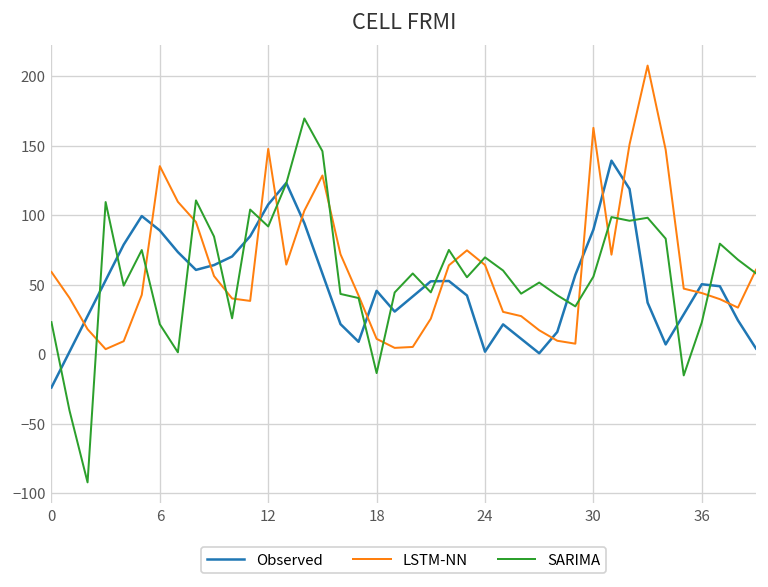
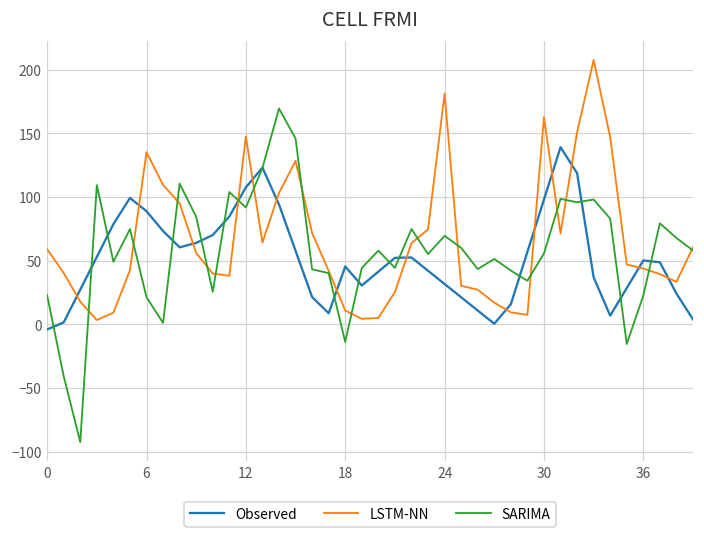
Observed, 0: -24 -> -4
Observed, 24: 2 -> 32
LSTM-NN, 24: 64 -> 181
Observed, 30: 90 -> 98
